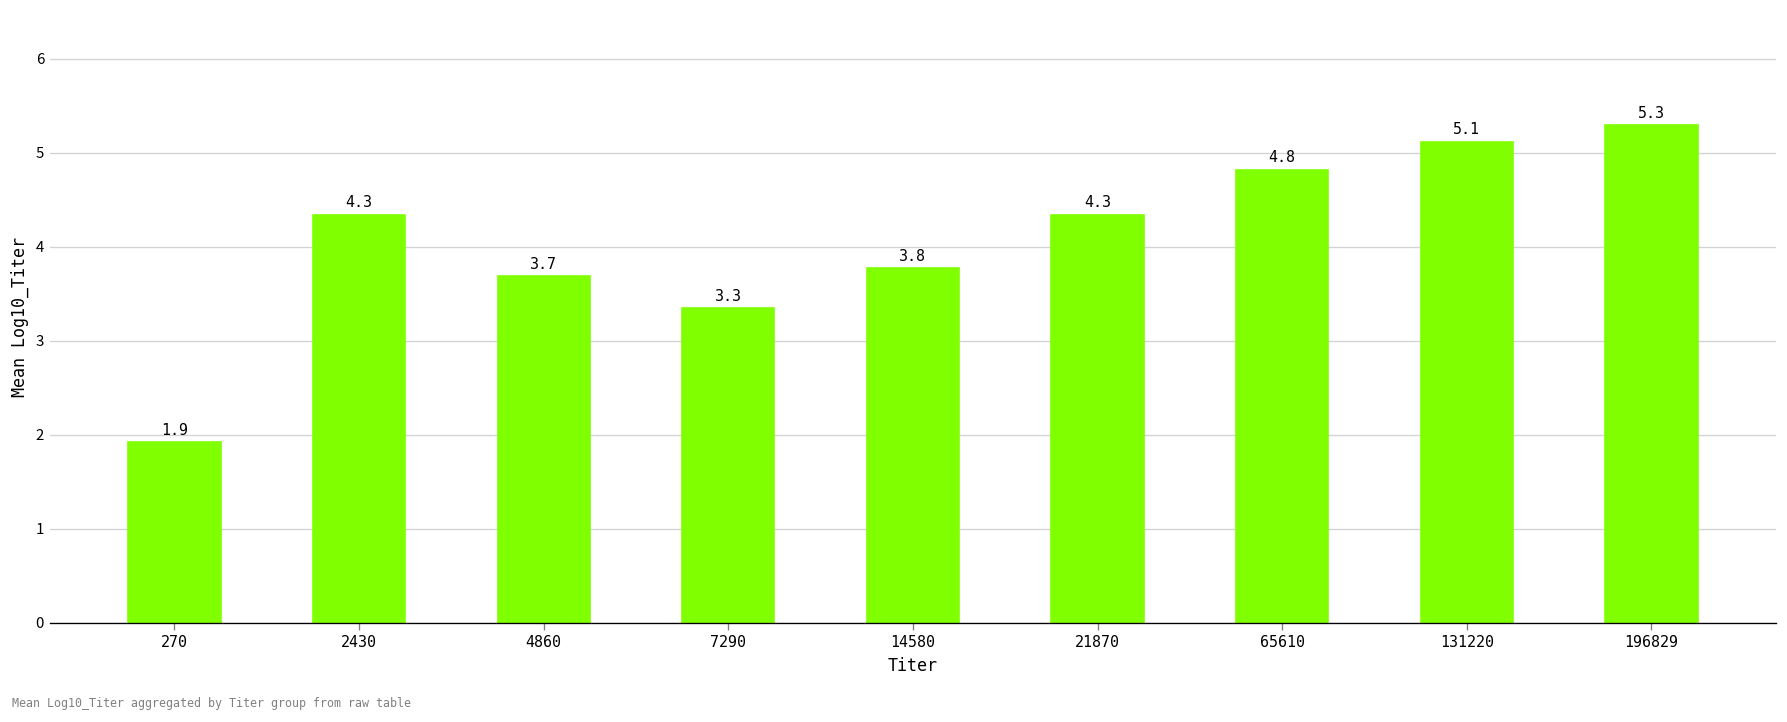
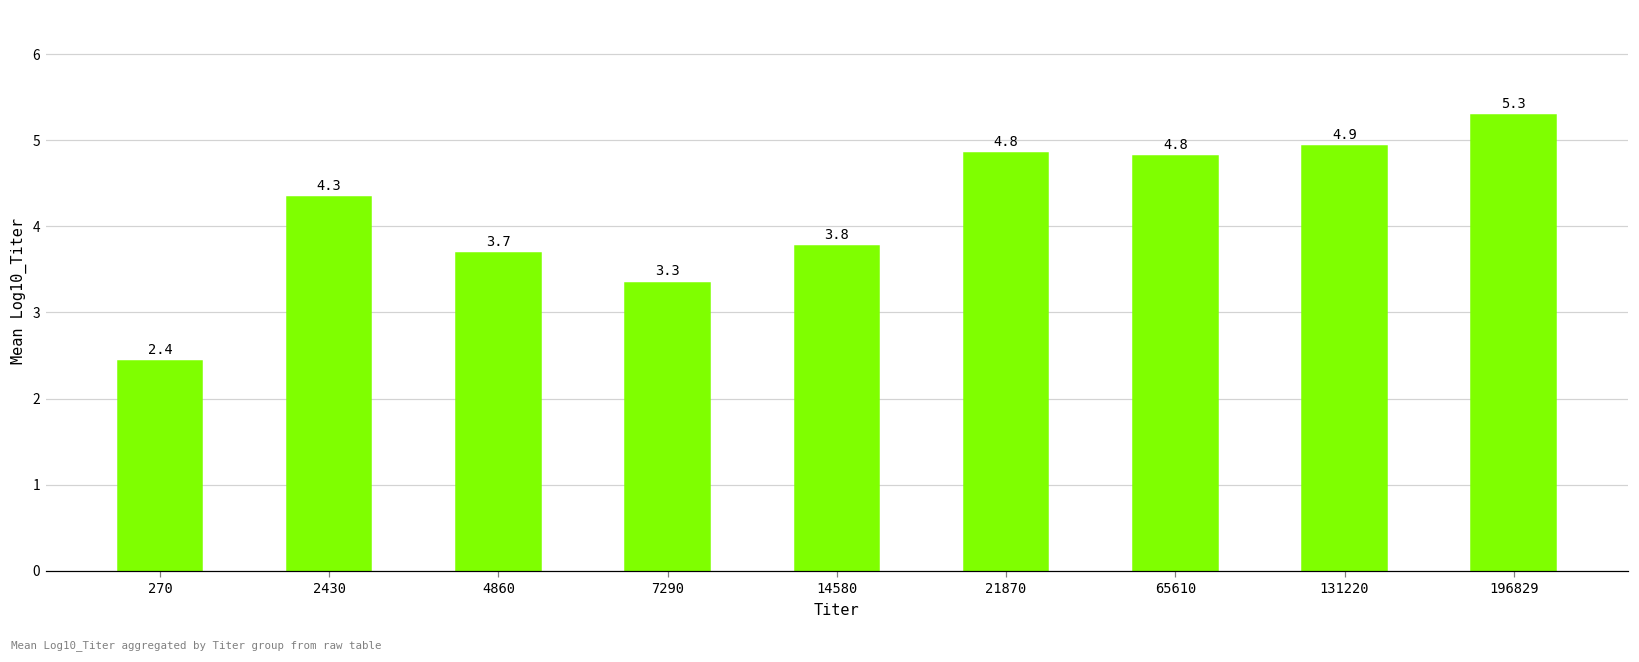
270: 1.9 -> 2.4
21870: 4.3 -> 4.8
131220: 5.1 -> 4.9
